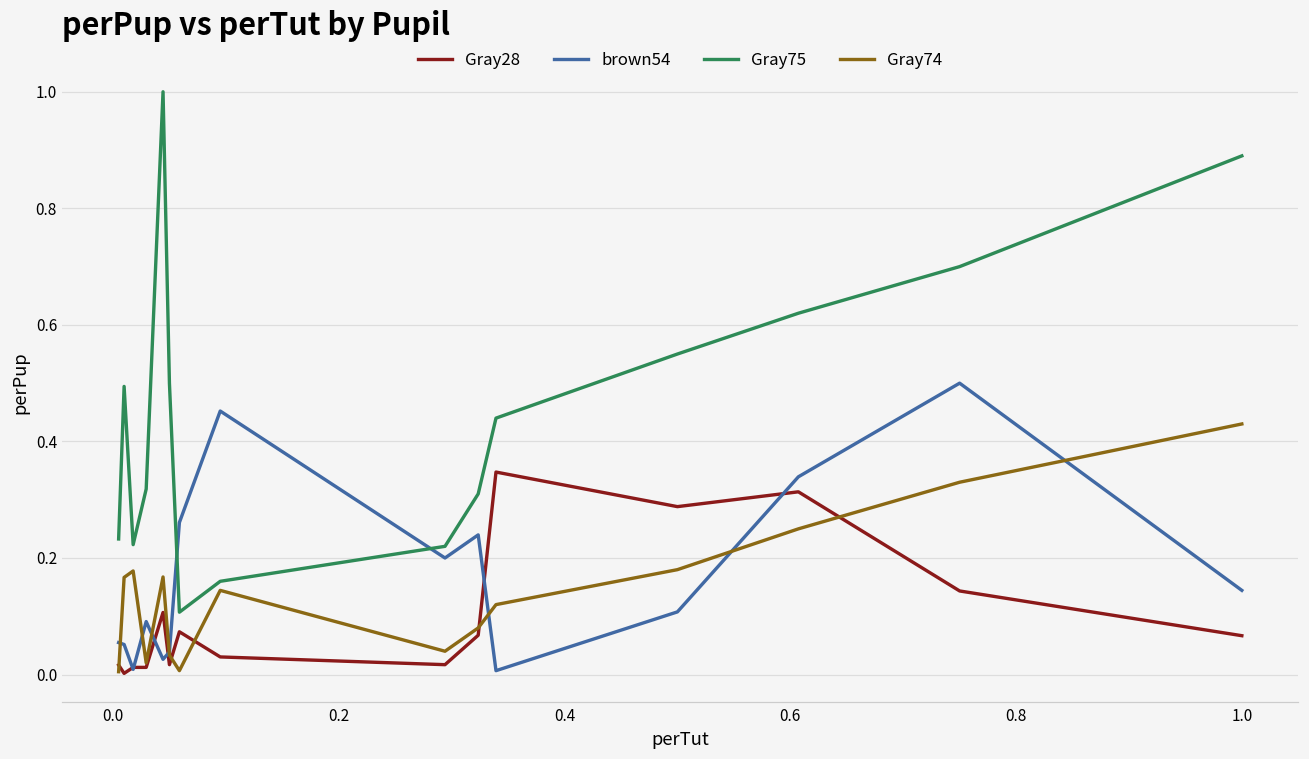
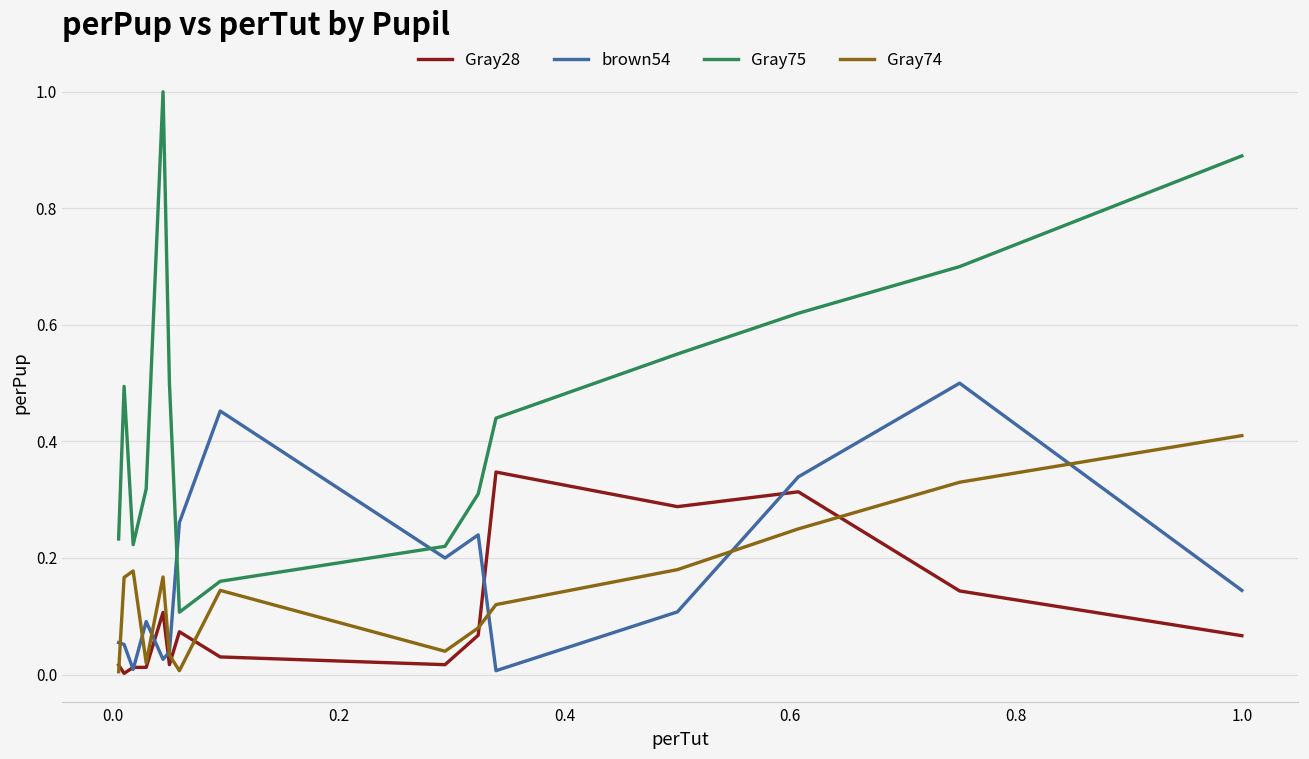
Gray74, 1.0: 0.43 -> 0.41
